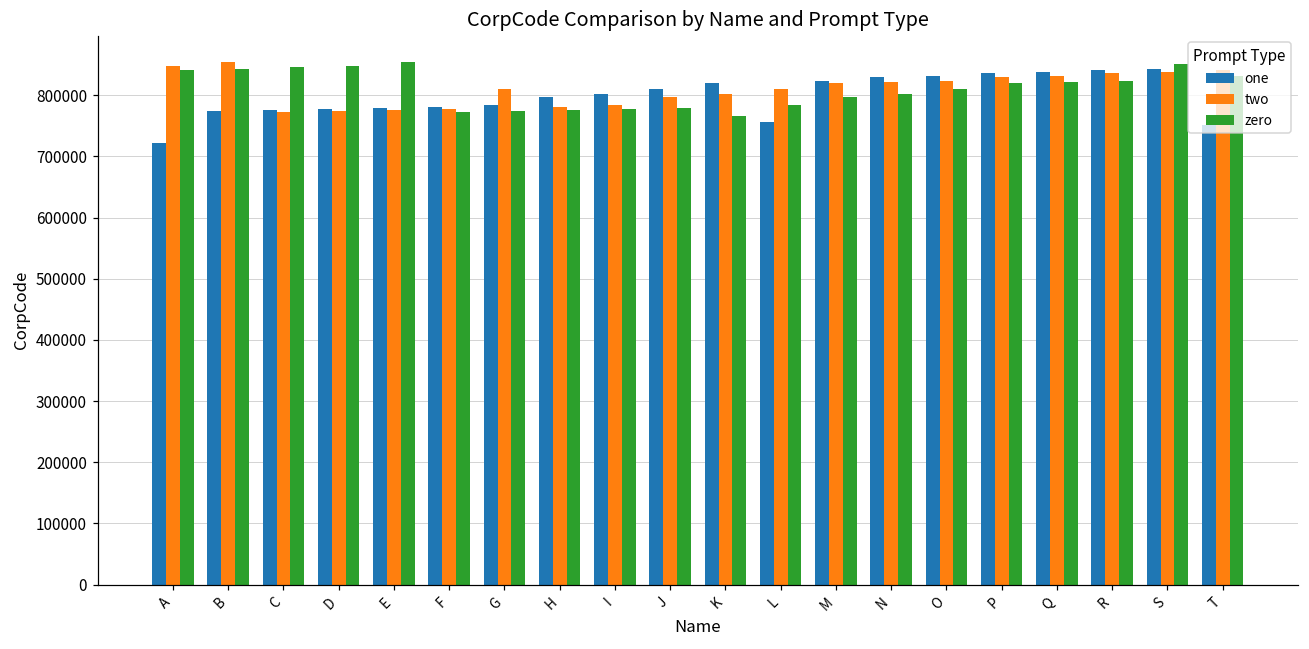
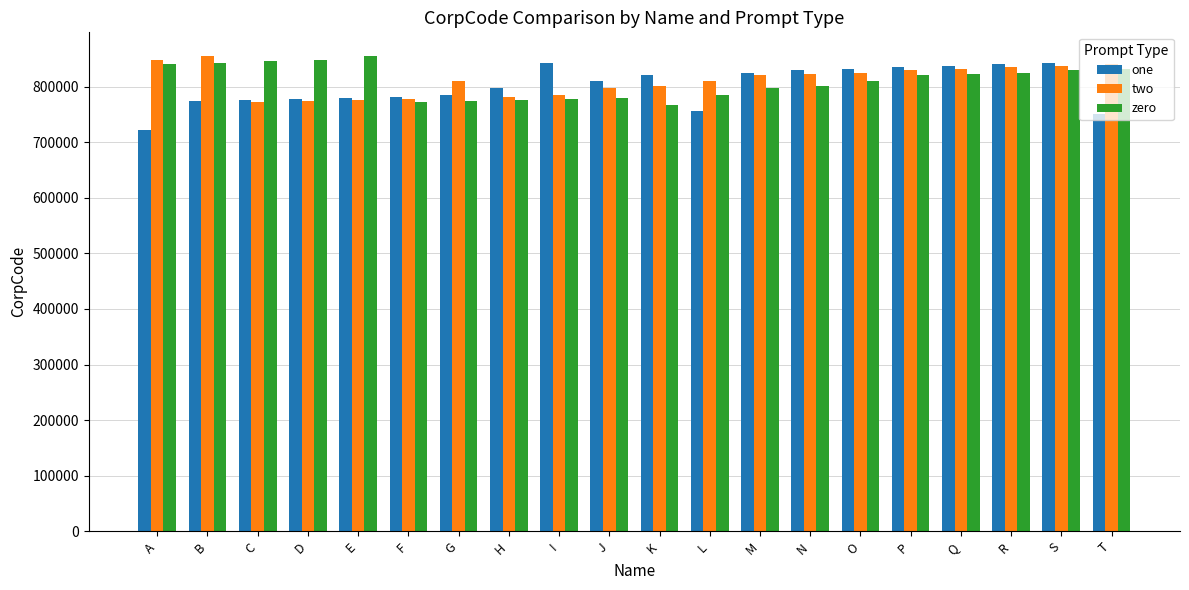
one, I: 800000 -> 840000
zero, S: 850000 -> 830000
